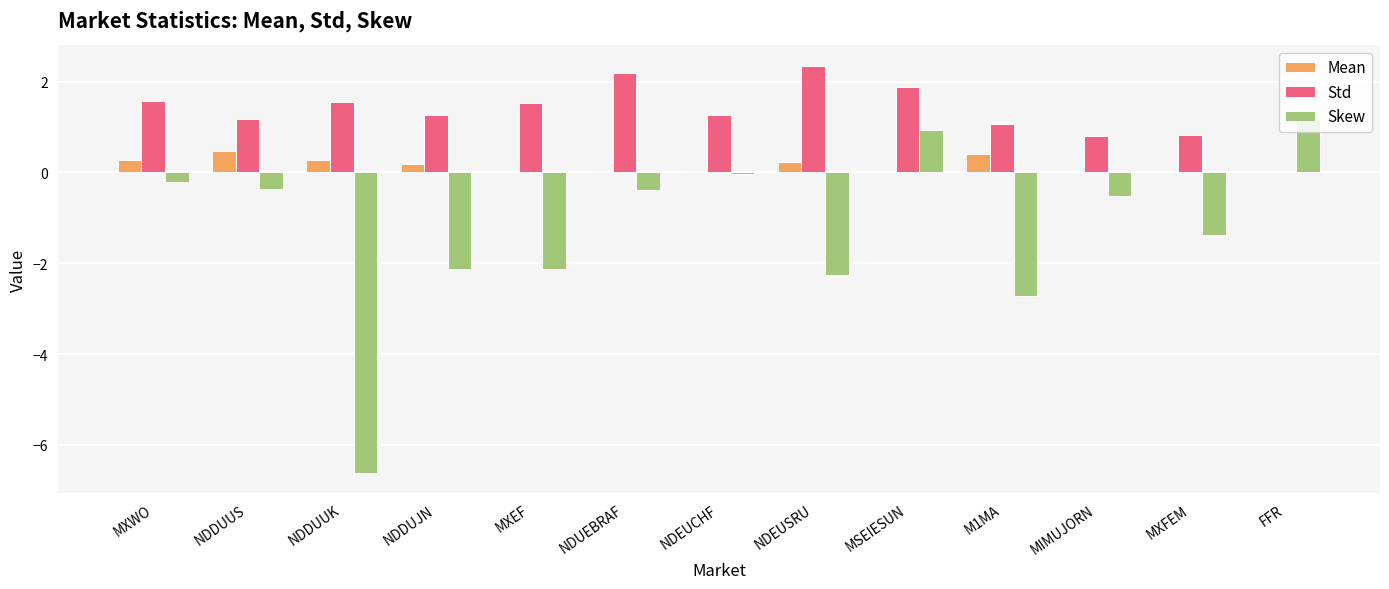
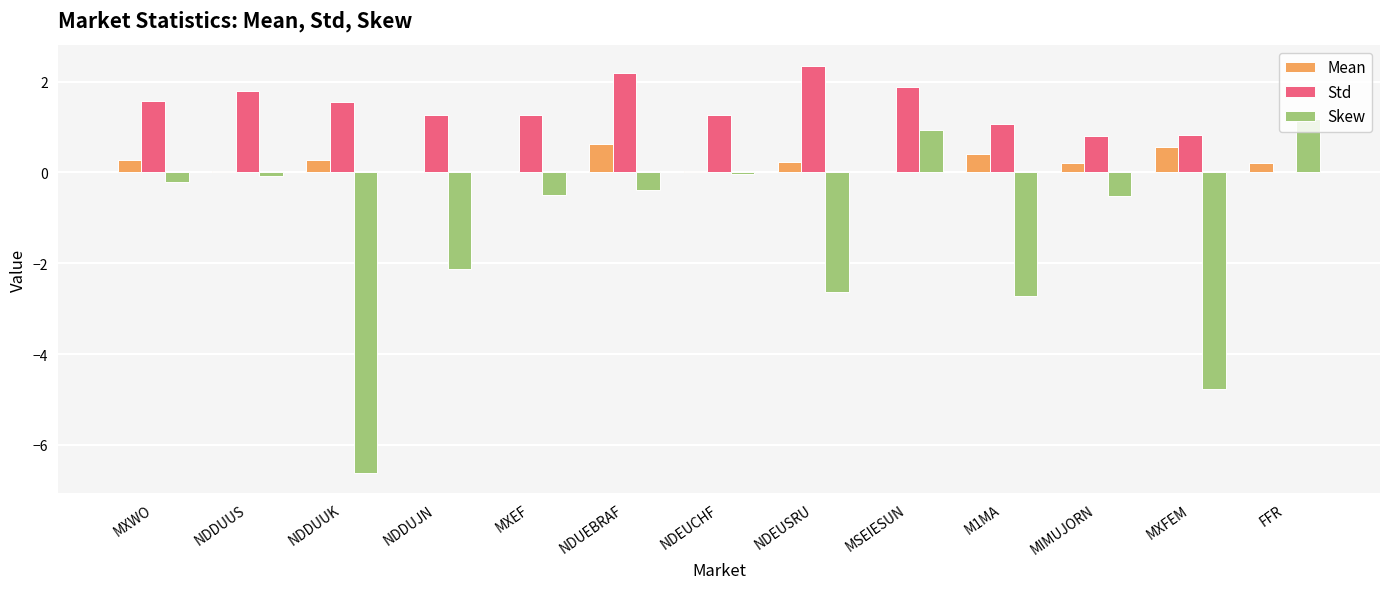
Mean, NDDUUS: 0.5 -> 0.0
Std, NDDUUS: 1.2 -> 1.8
Skew, NDDUUS: -0.4 -> -0.1
Mean, NDDUJN: 0.2 -> 0.0
Std, MXEF: 1.5 -> 1.3
Skew, MXEF: -2.1 -> -0.5
Mean, NDUEBRAF: 0.0 -> 0.6
Skew, NDEUSRU: -2.3 -> -2.6
Mean, MIMUJORN: 0.0 -> 0.2
Mean, MXFEM: 0.0 -> 0.6
Skew, MXFEM: -1.4 -> -4.8
Mean, FFR: 0.0 -> 0.2
